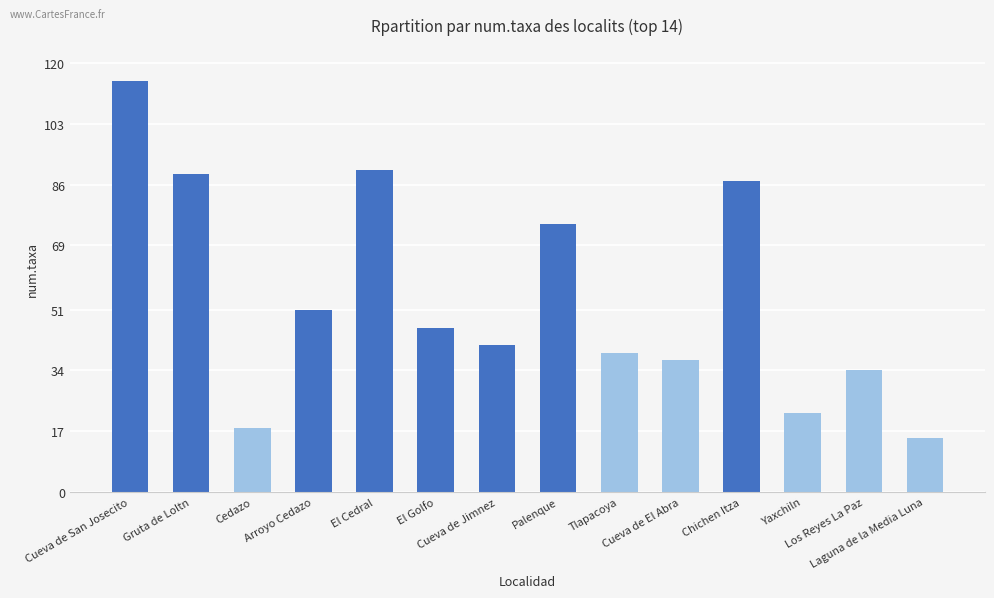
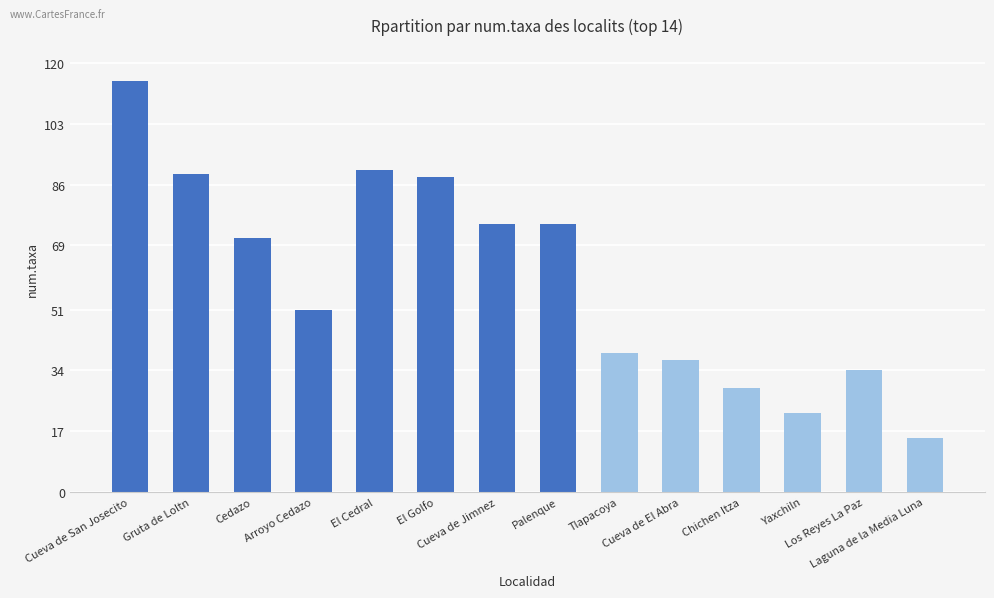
Cedazo: 18 -> 71
El Golfo: 46 -> 88
Cueva de Jimnez: 41 -> 75
Chichen Itza: 87 -> 29
